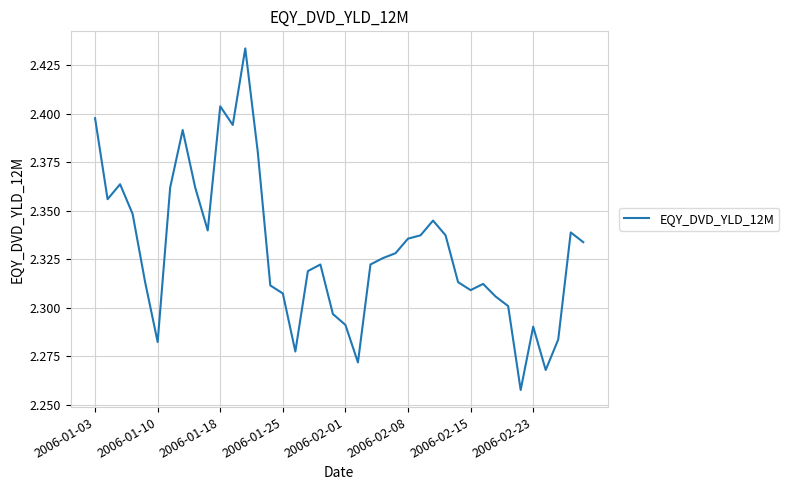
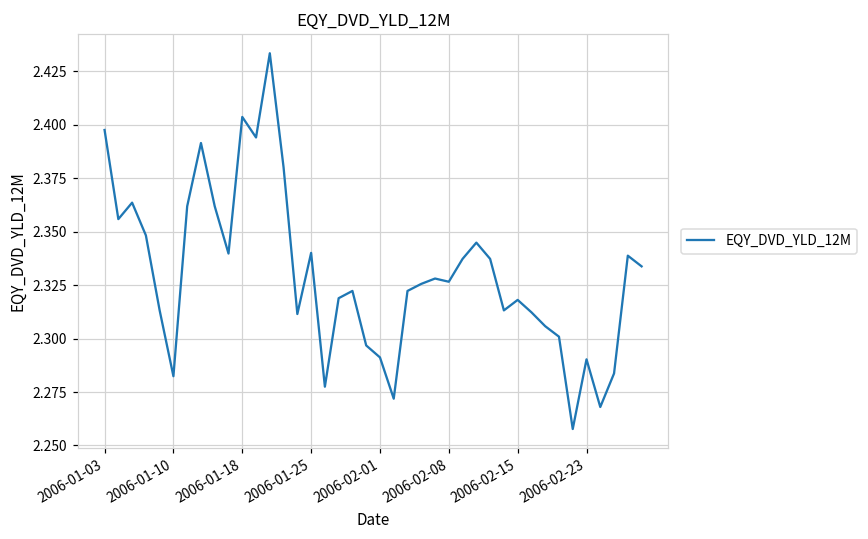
2006-01-25: 2.307 -> 2.340
2006-02-08: 2.336 -> 2.327
2006-02-15: 2.309 -> 2.318
